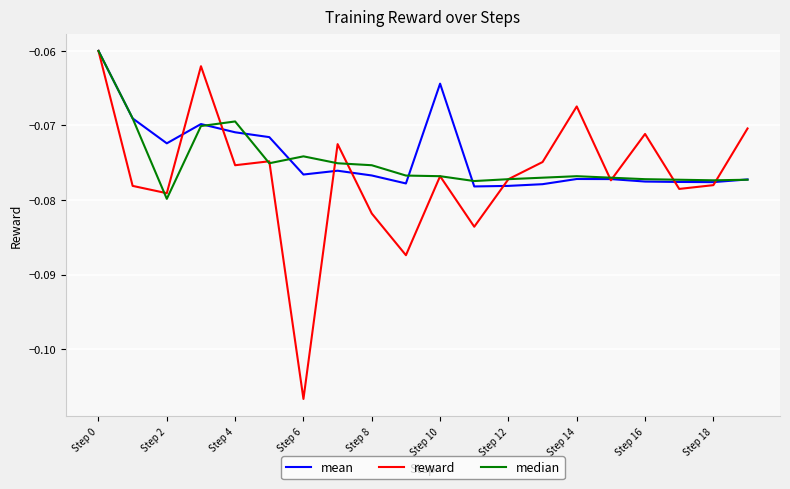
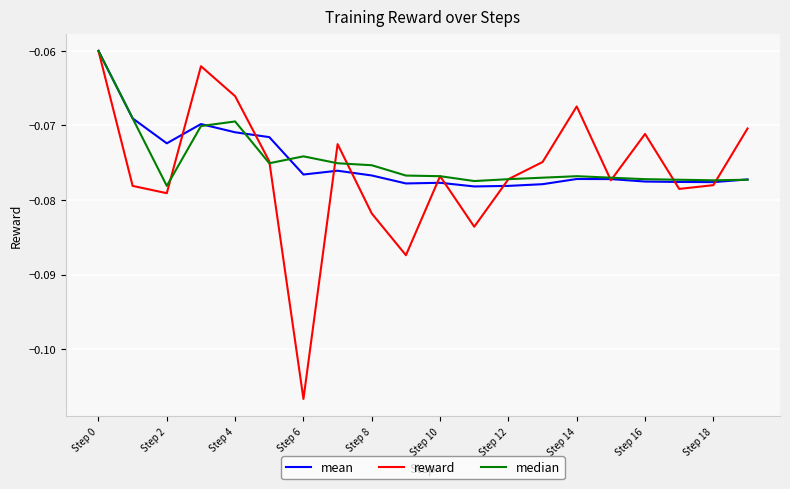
median, Step 2: -0.080 -> -0.078
reward, Step 4: -0.075 -> -0.066
mean, Step 10: -0.064 -> -0.078
